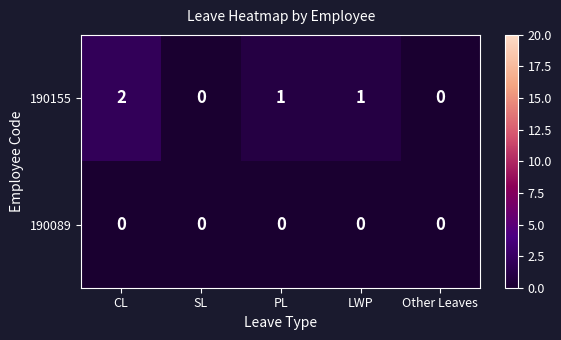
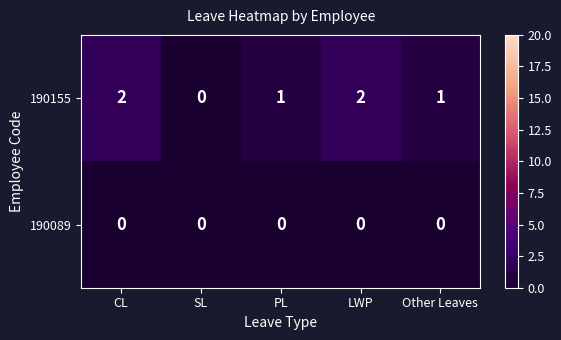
190155, LWP: 1 -> 2
190155, Other Leaves: 0 -> 1
